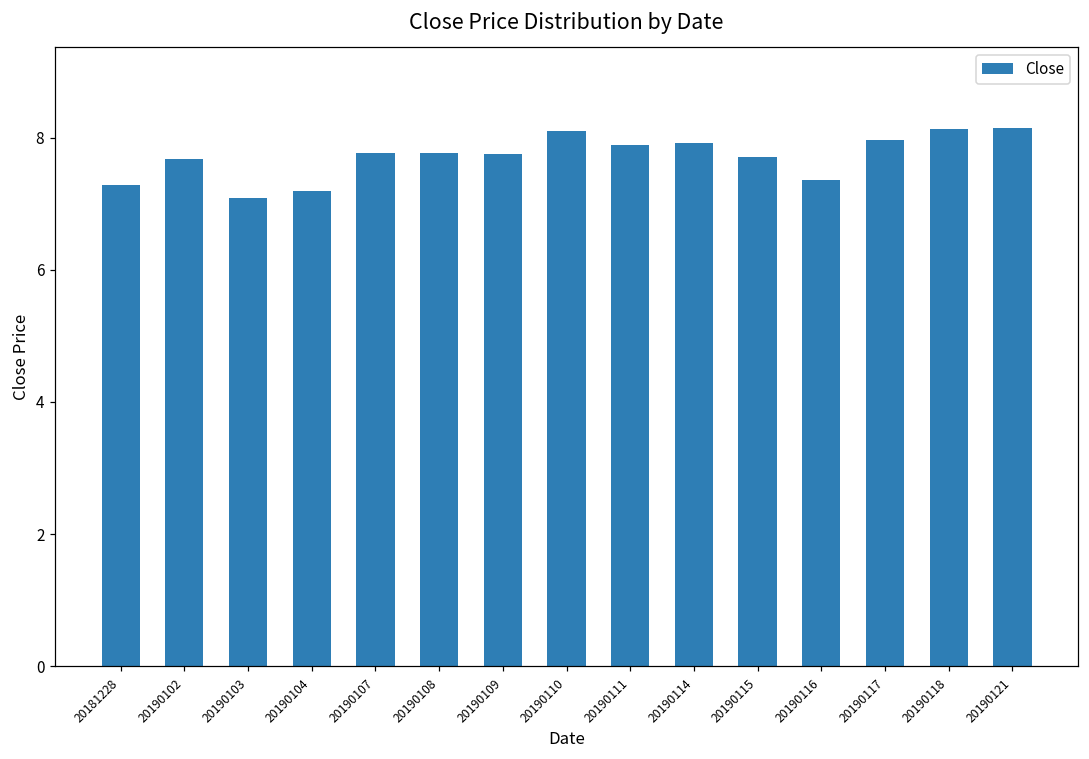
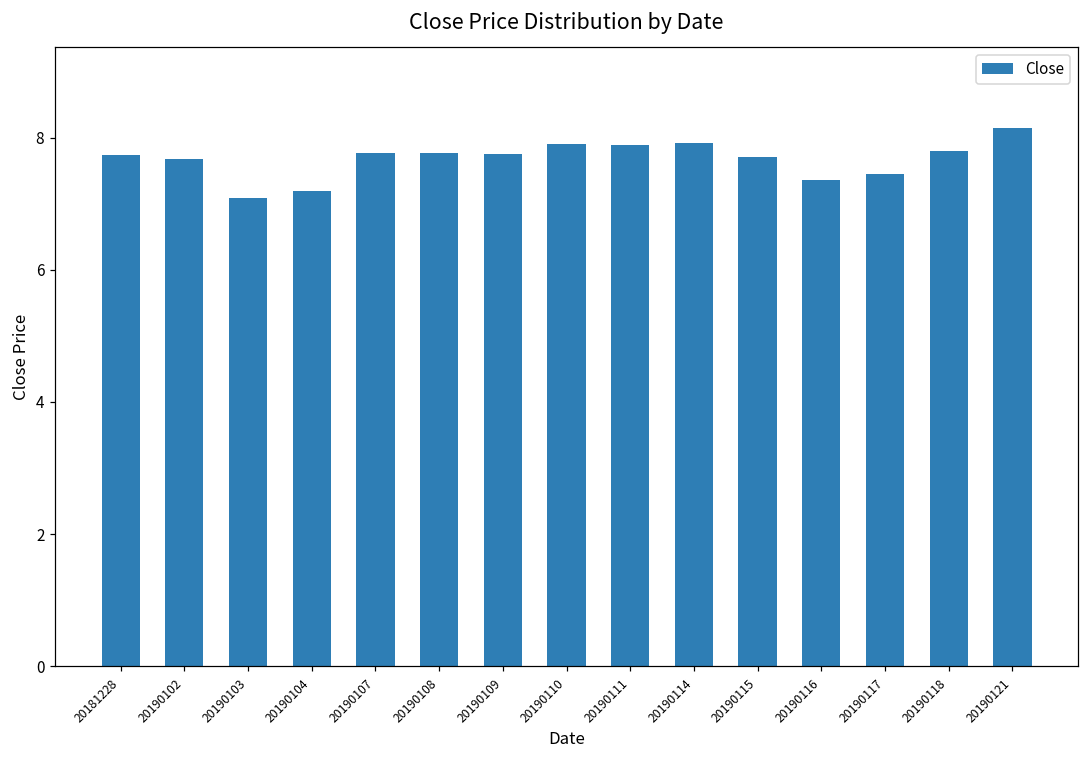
20181228: 7.3 -> 7.7
20190110: 8.1 -> 7.9
20190117: 8.0 -> 7.5
20190118: 8.1 -> 7.8
